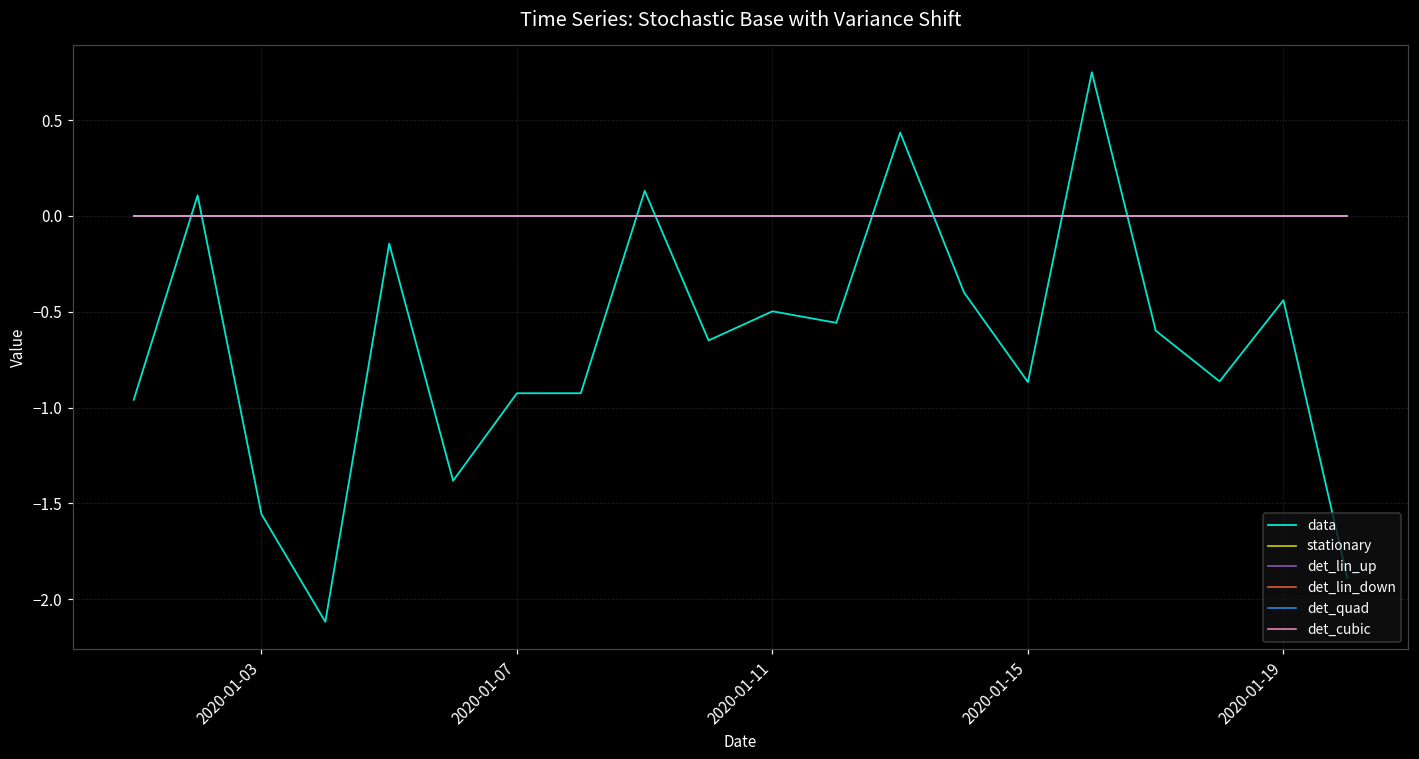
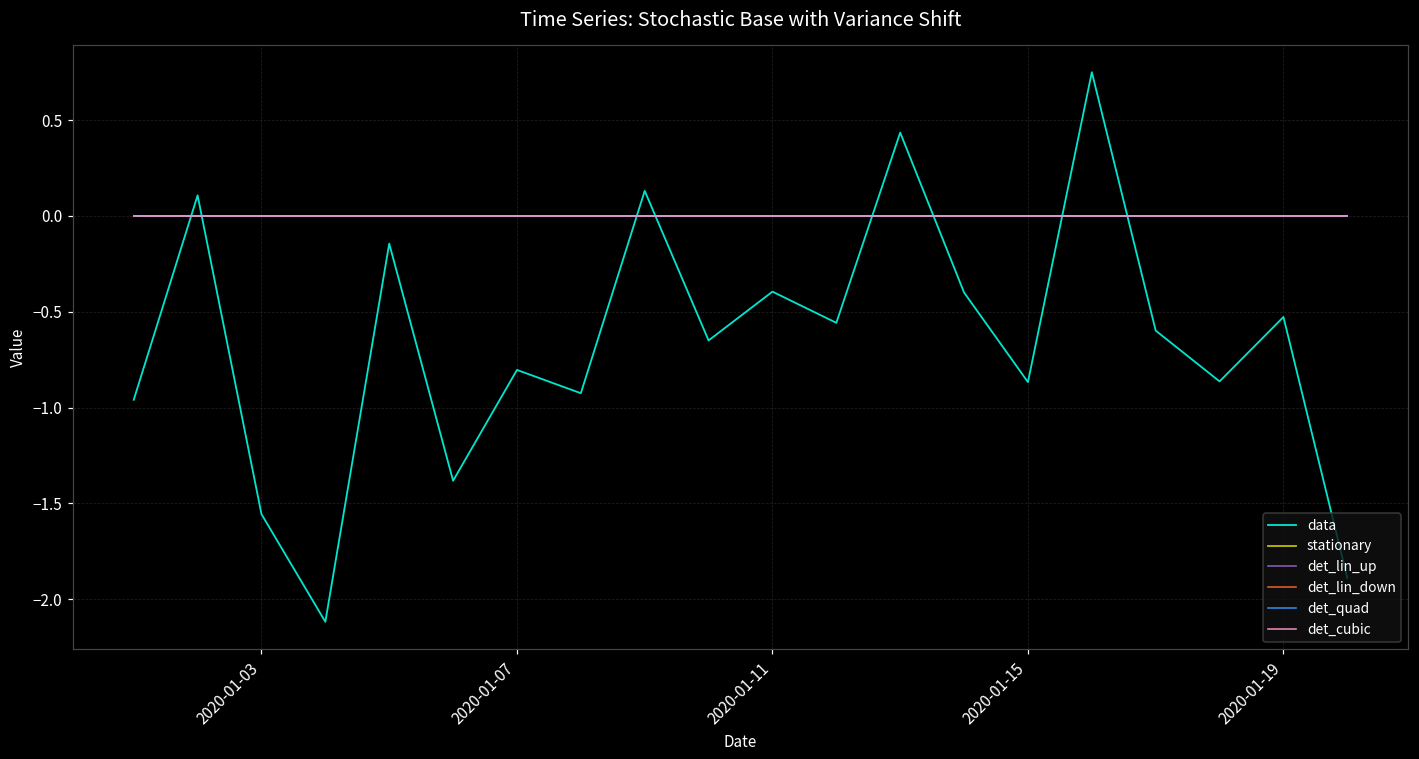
data, 2020-01-07: -0.93 -> -0.80
data, 2020-01-11: -0.50 -> -0.40
data, 2020-01-19: -0.44 -> -0.53
